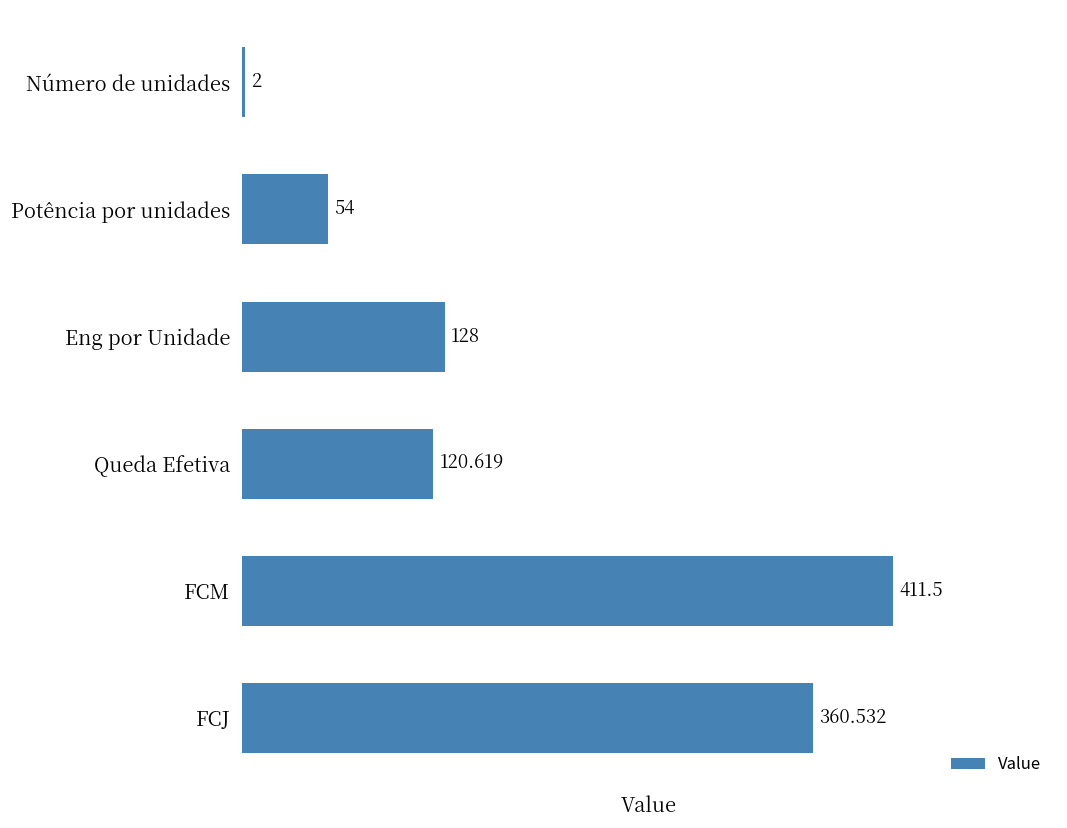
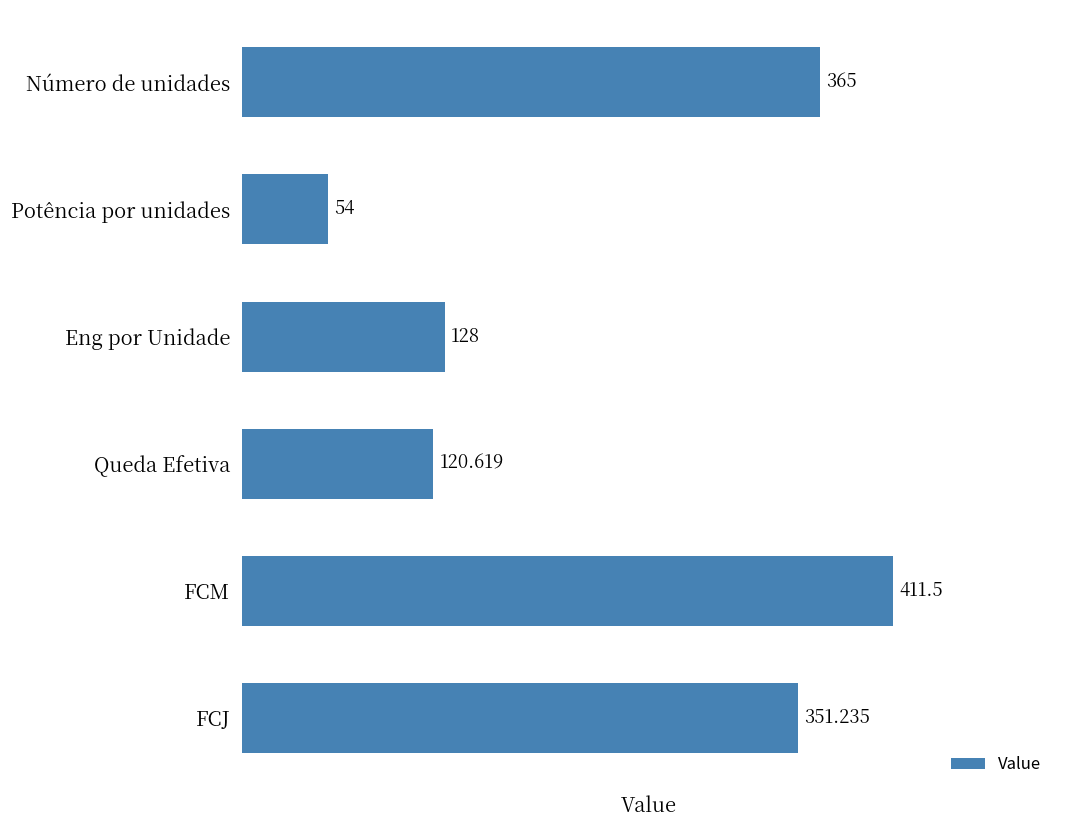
Número de unidades: 2 -> 365
FCJ: 360.532 -> 351.235
